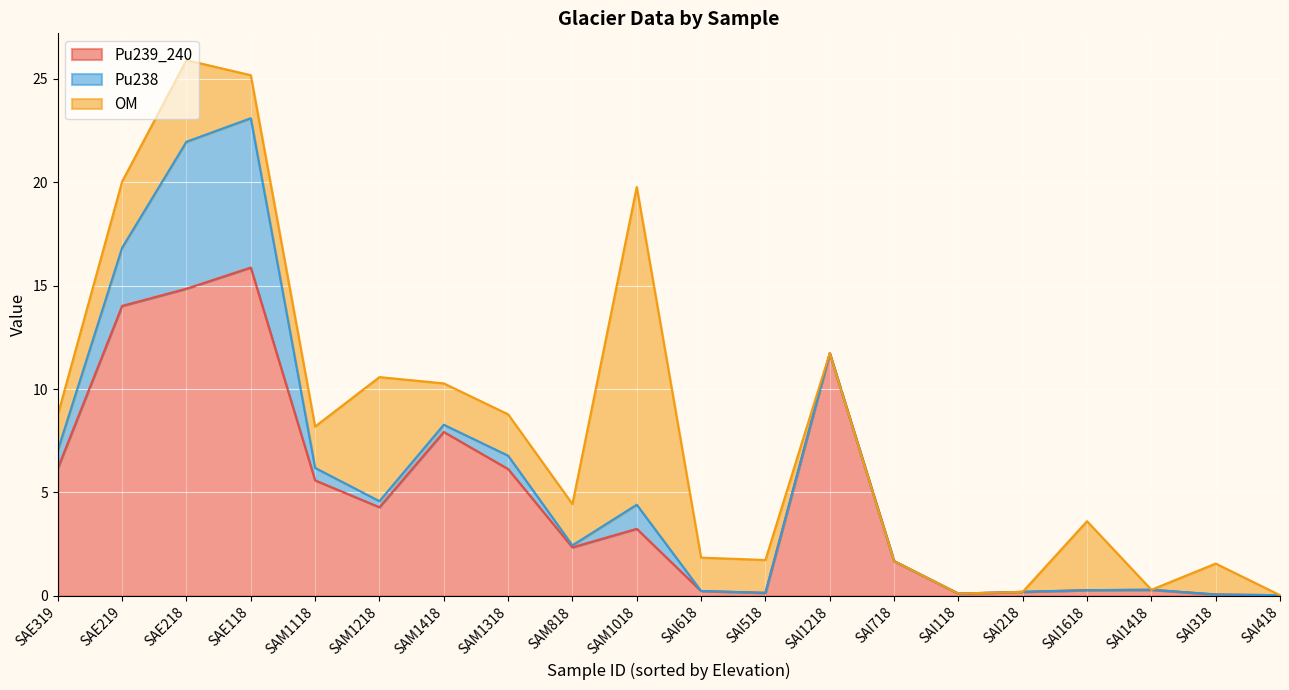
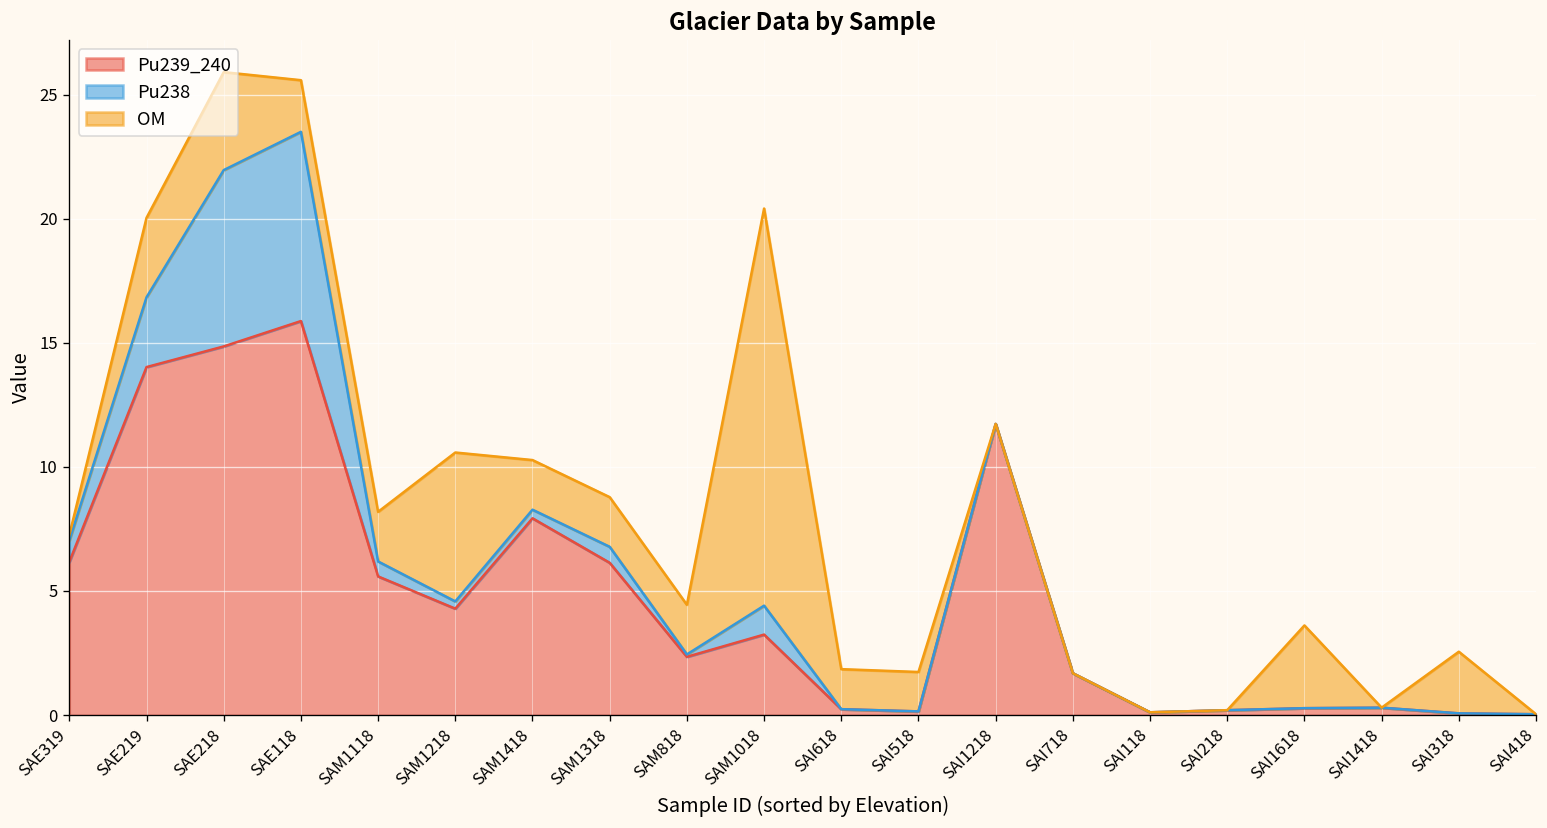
OM, SAE319: 1.7 -> 0.2
Pu238, SAE118: 7.2 -> 7.6
OM, SAM1018: 15.4 -> 16.0
OM, SAI318: 1.5 -> 2.5
